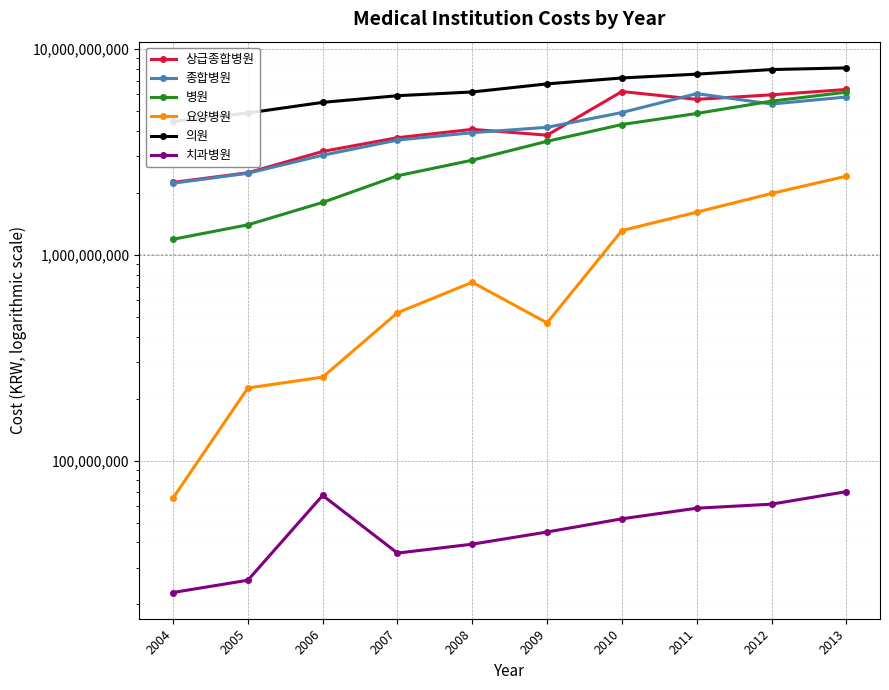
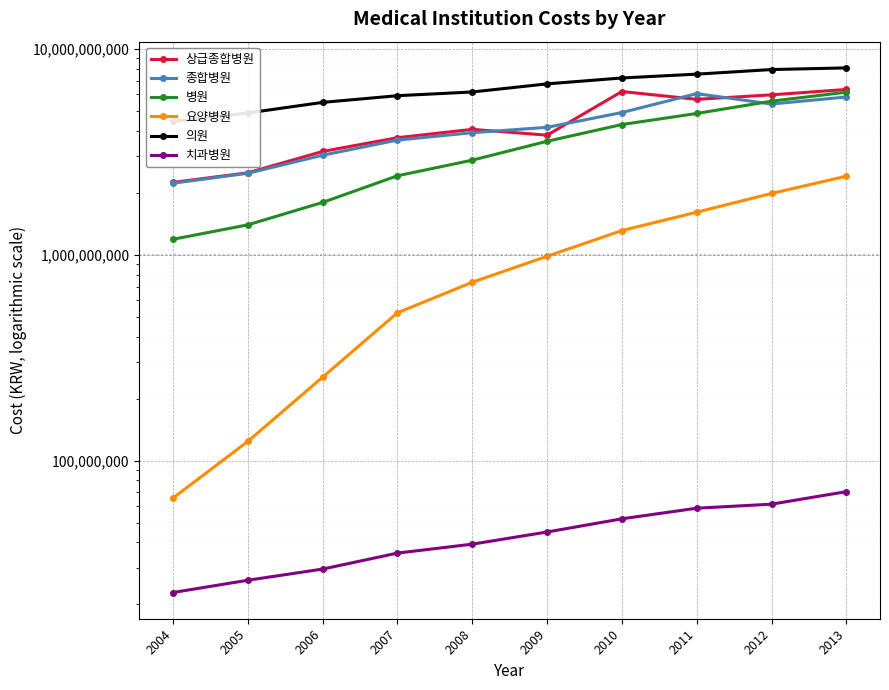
요양병원, 2005: 220,000,000 -> 120,000,000
치과병원, 2006: 68,000,000 -> 30,000,000
요양병원, 2009: 470,000,000 -> 1,000,000,000
